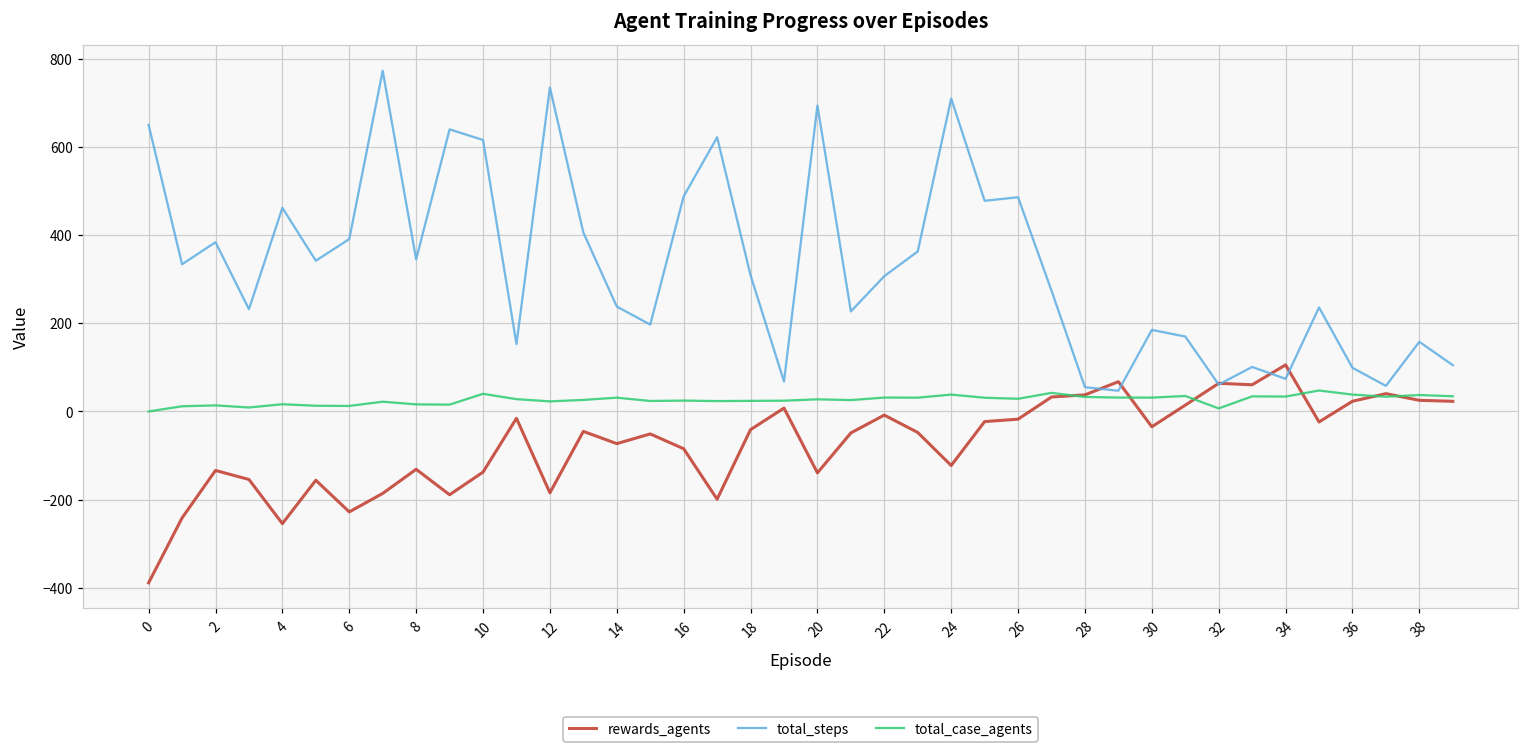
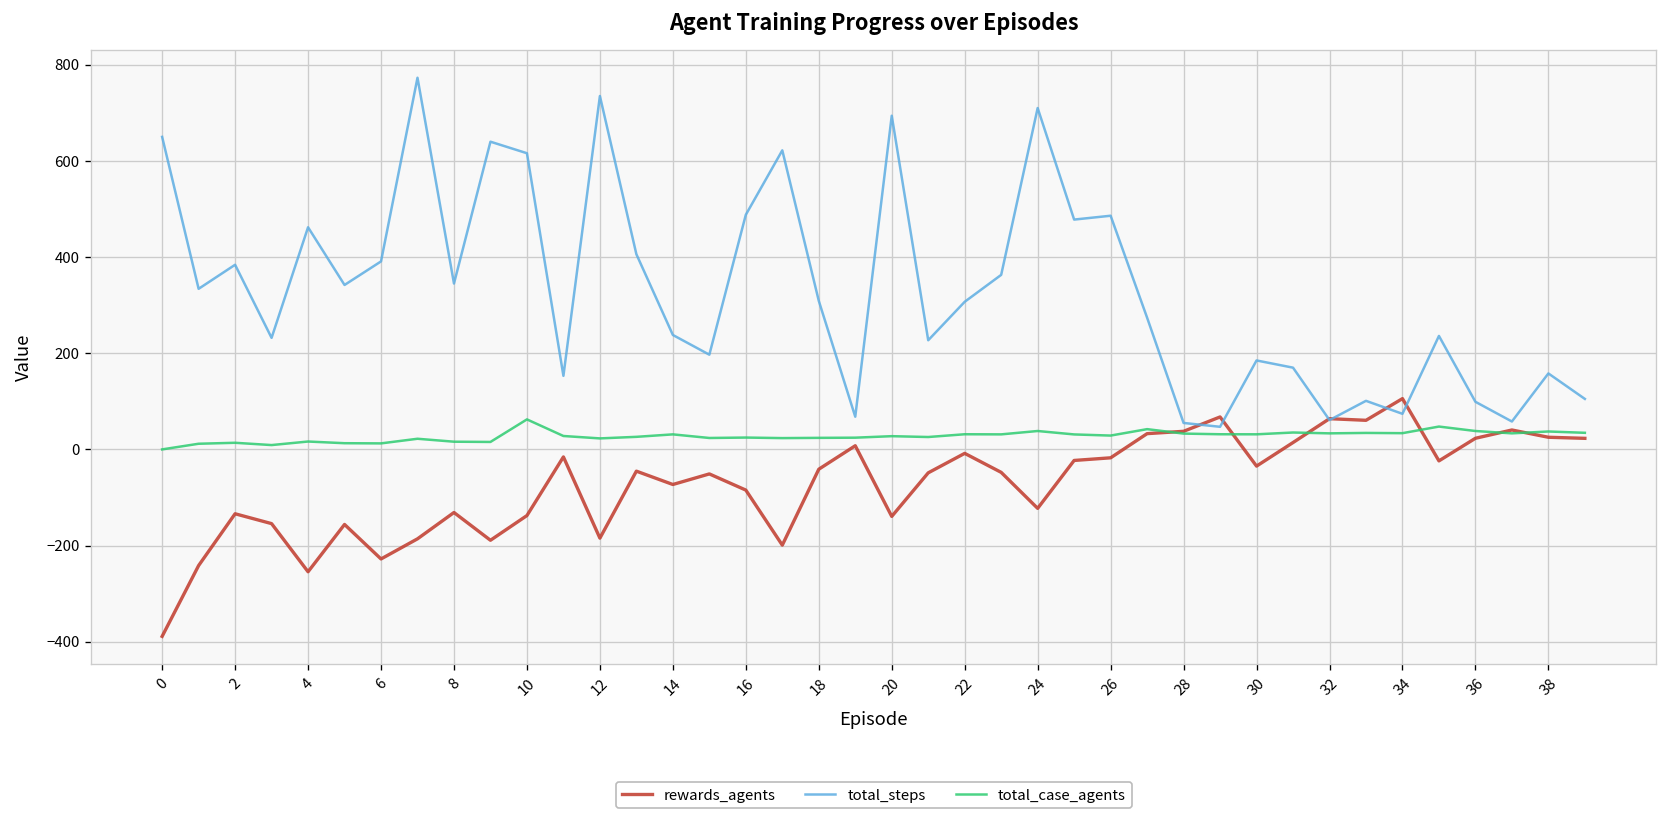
total_case_agents, 10: 40 -> 60
total_case_agents, 32: 10 -> 30
